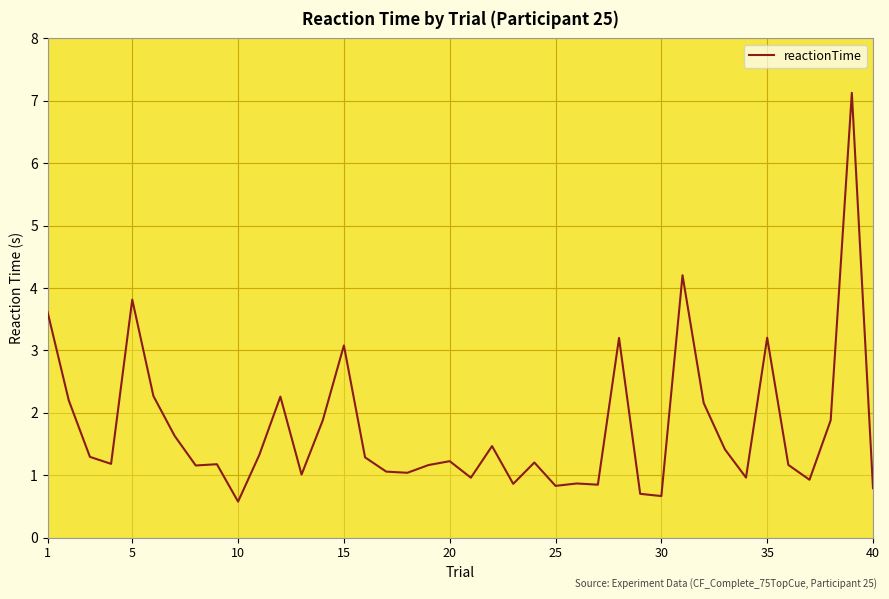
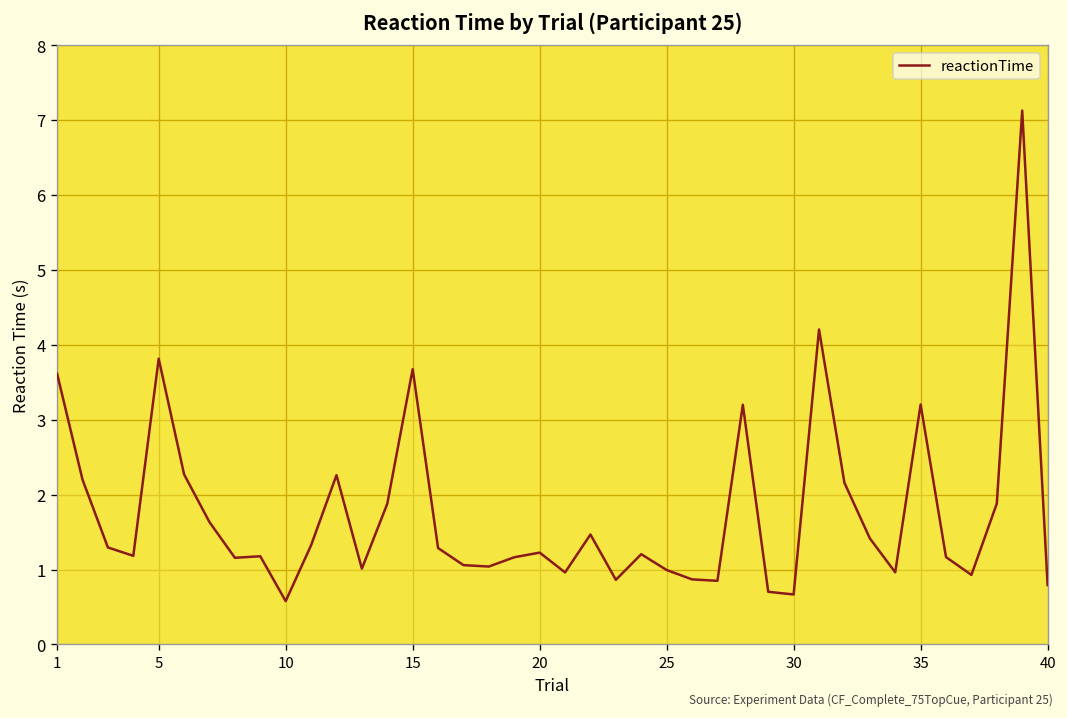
15: 3.1 -> 3.7
25: 0.8 -> 1.0
